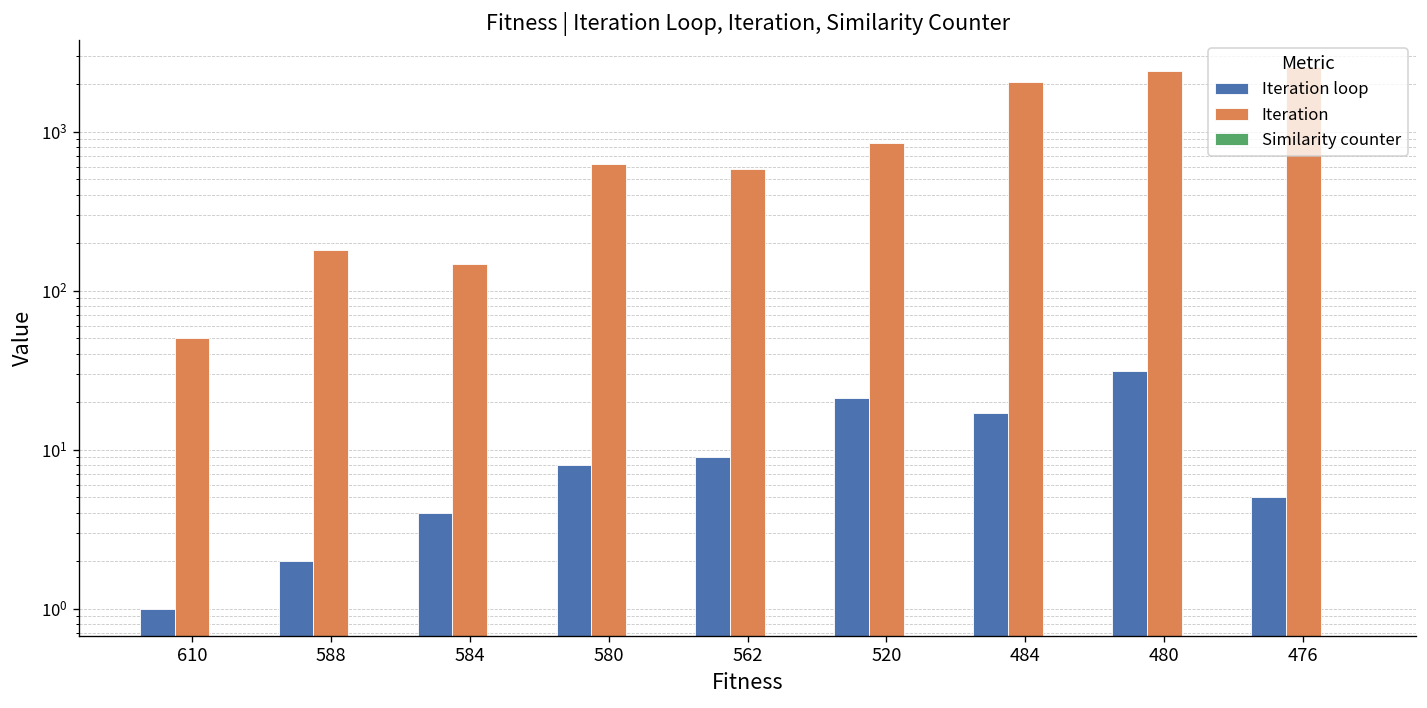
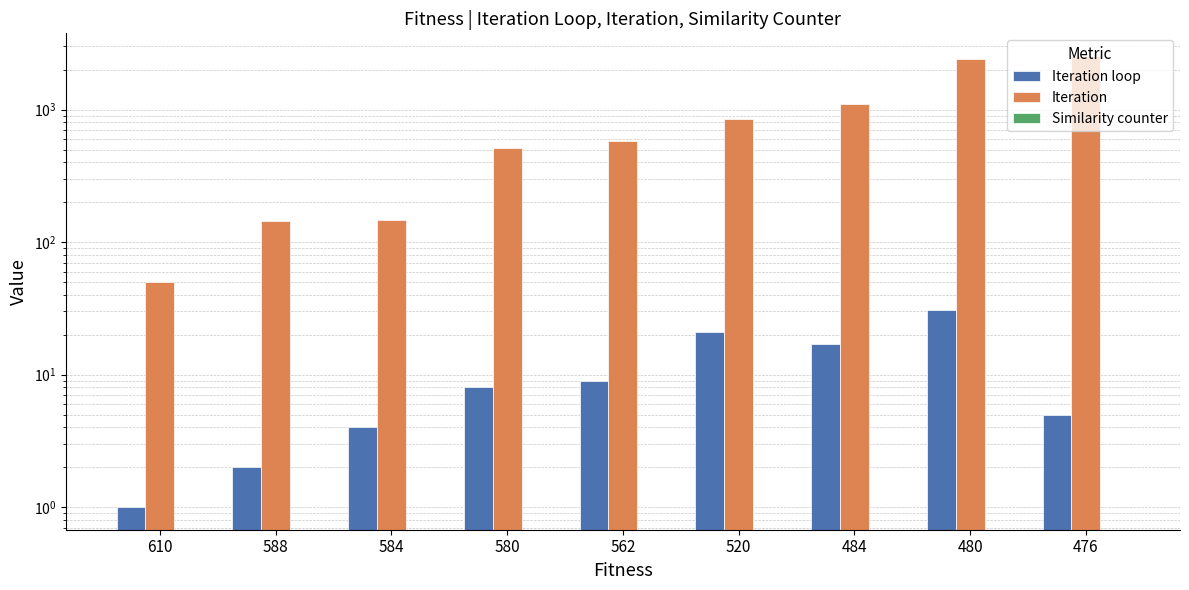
Iteration, 588: 180 -> 150
Iteration, 580: 600 -> 520
Iteration, 484: 2100 -> 1100
